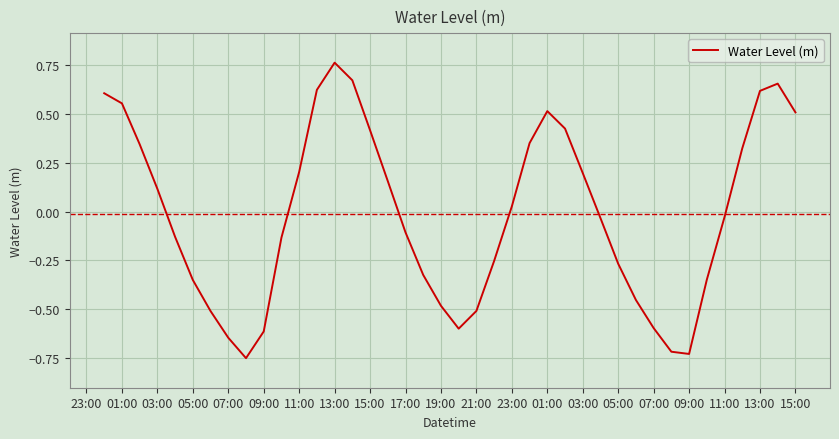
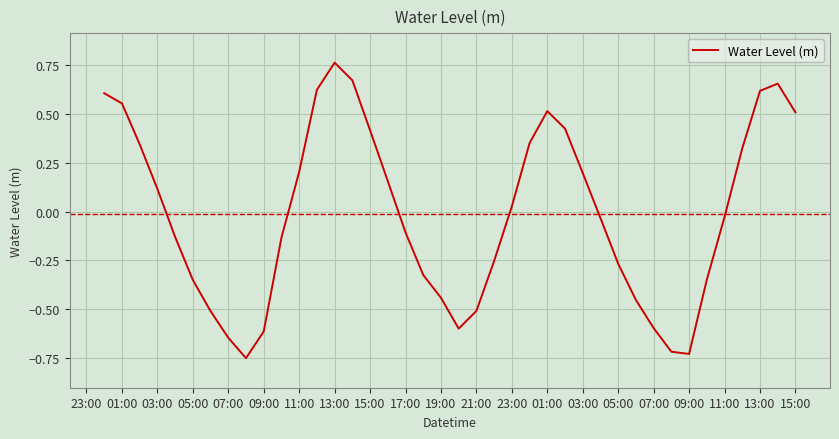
19:00: -0.48 -> -0.44
